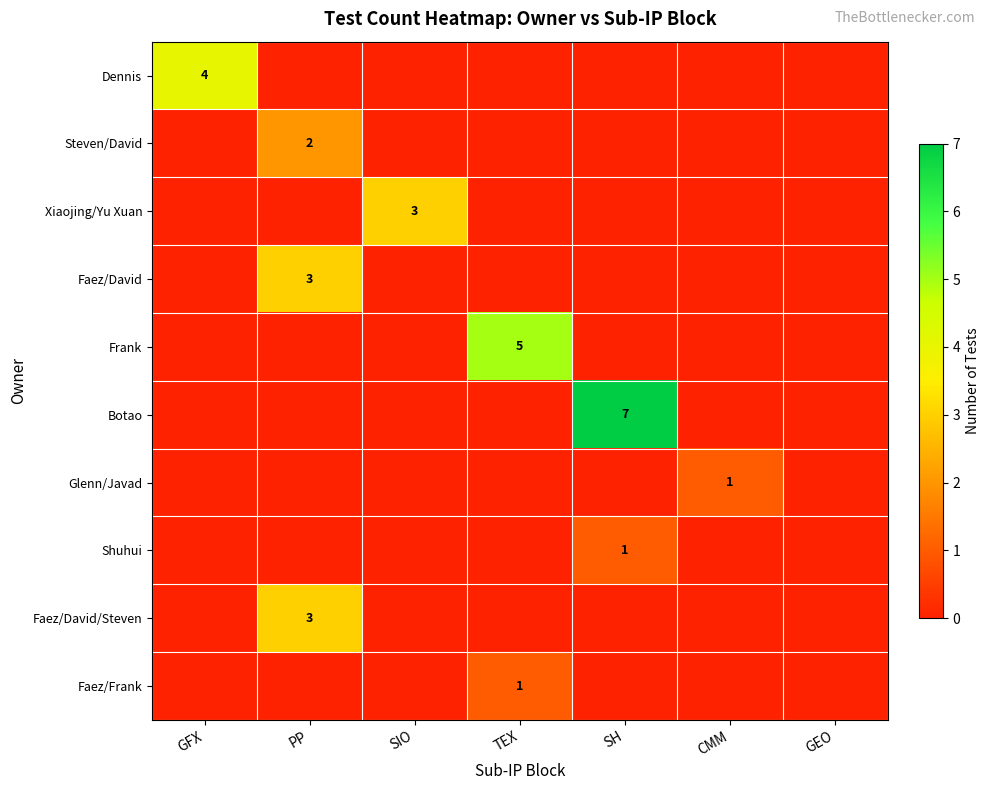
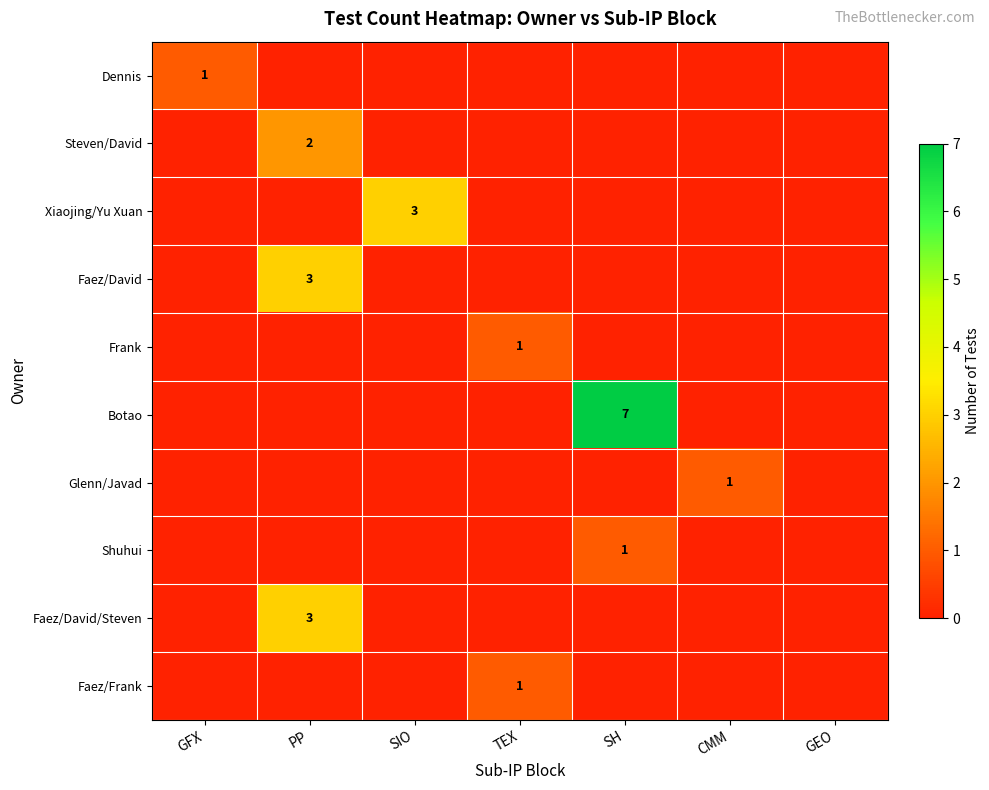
Dennis, GFX: 4 -> 1
Frank, TEX: 5 -> 1
